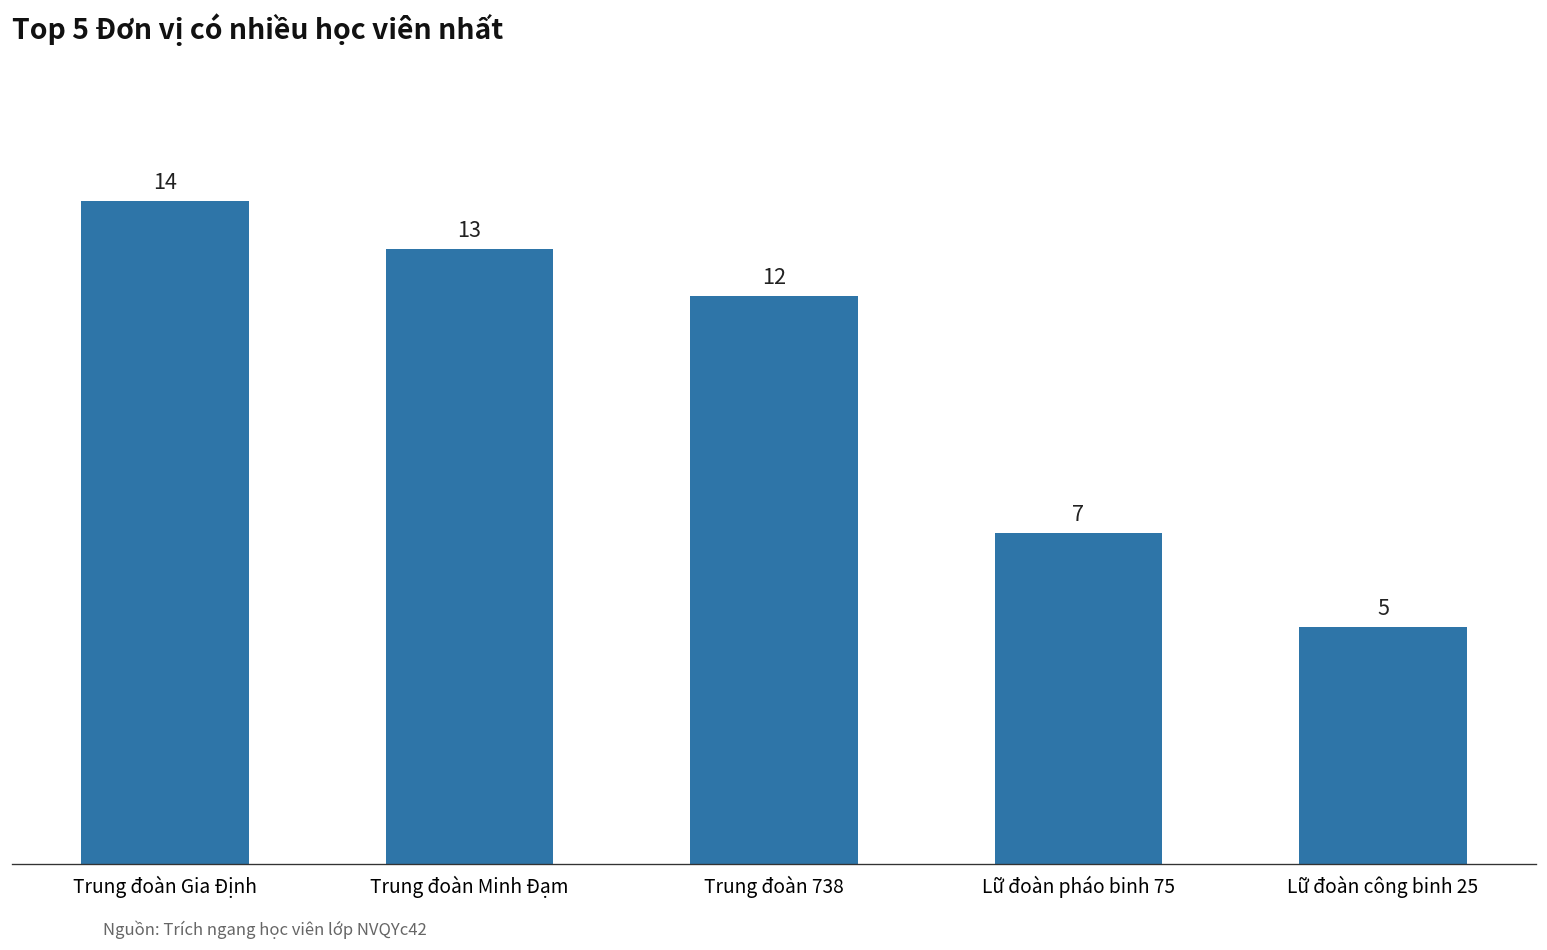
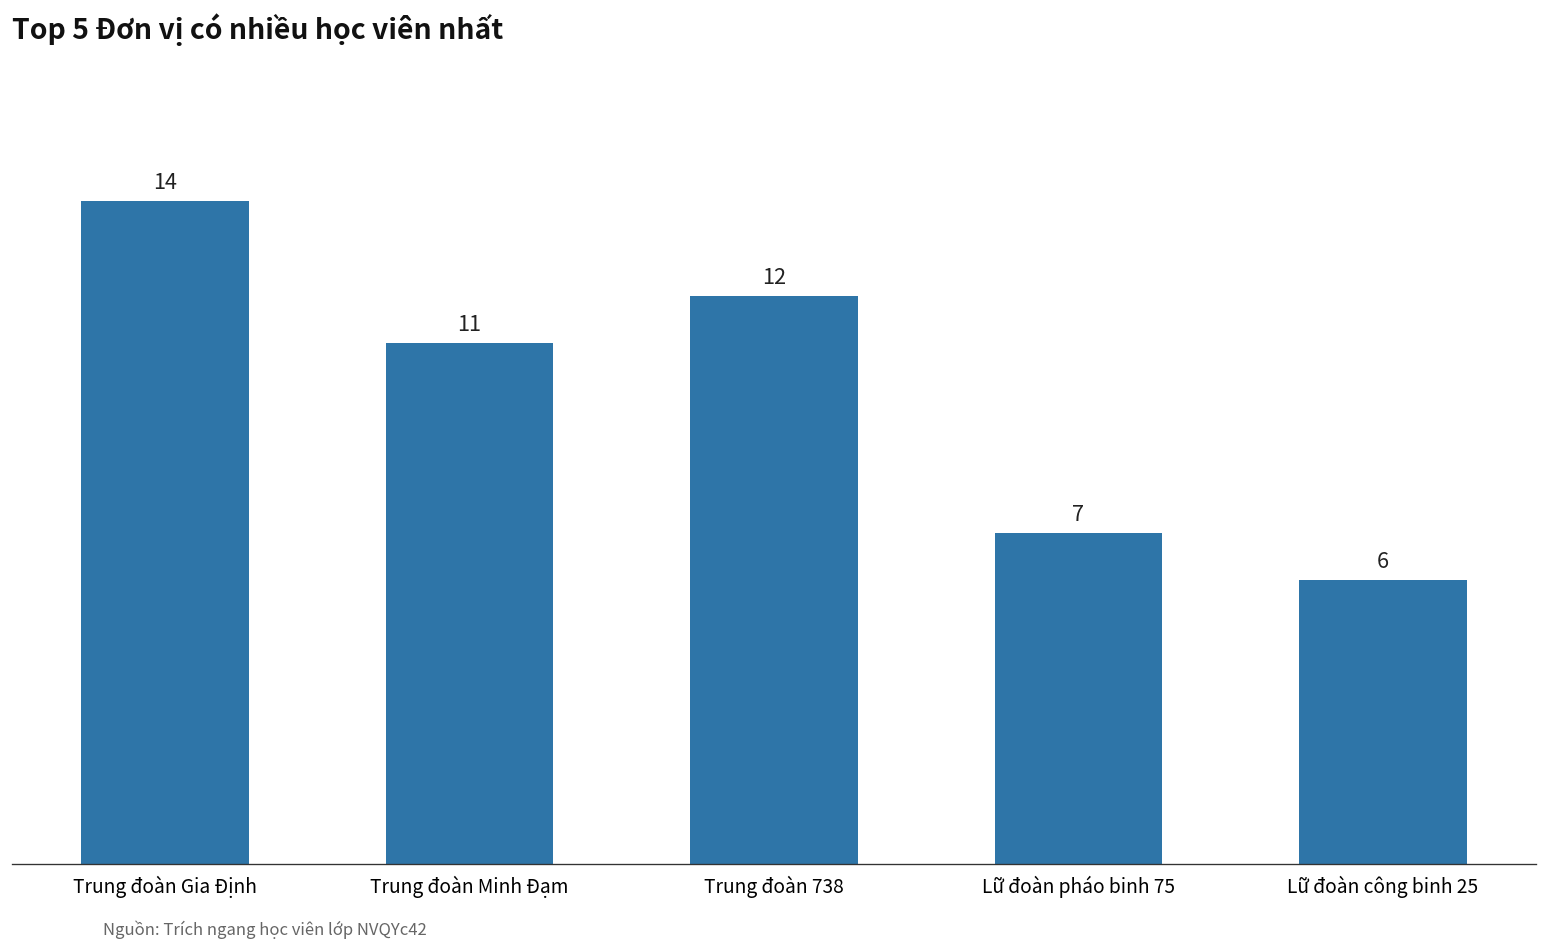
Trung đoàn Minh Đạm: 13 -> 11
Lữ đoàn công binh 25: 5 -> 6
